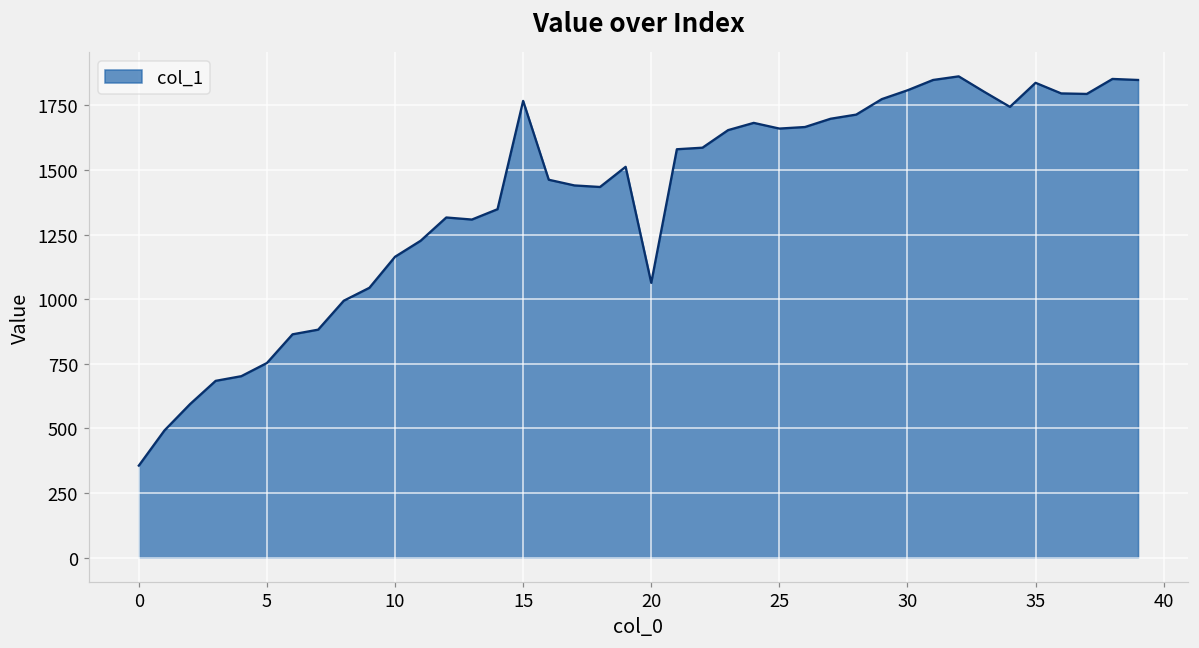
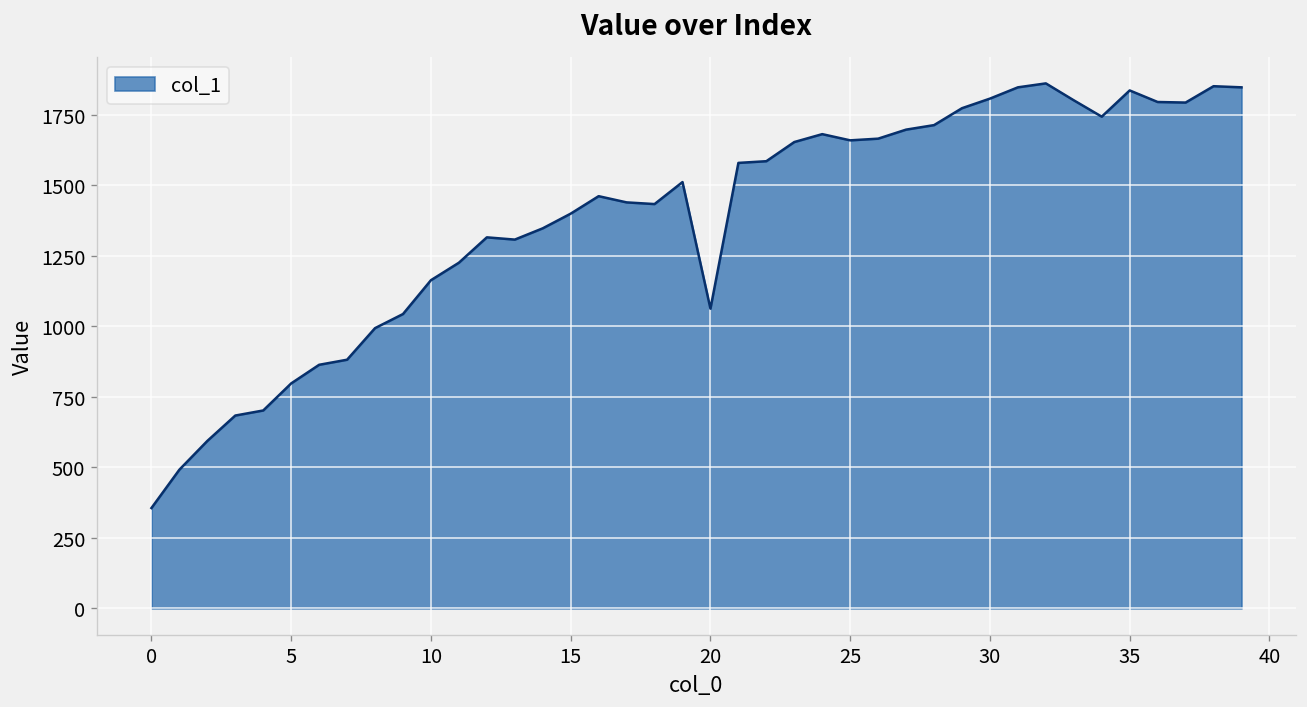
5: 750 -> 800
15: 1770 -> 1400
